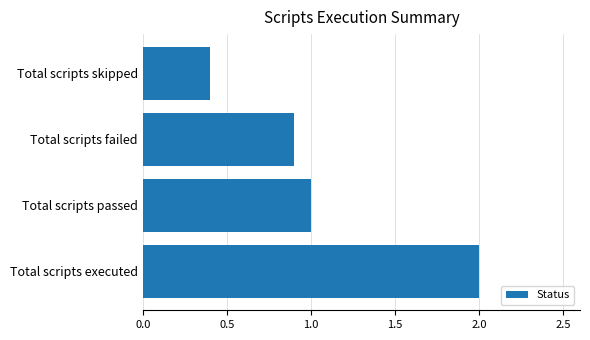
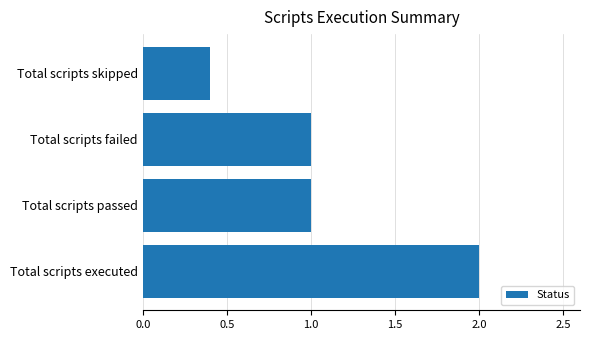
Total scripts failed: 0.9 -> 1.0
